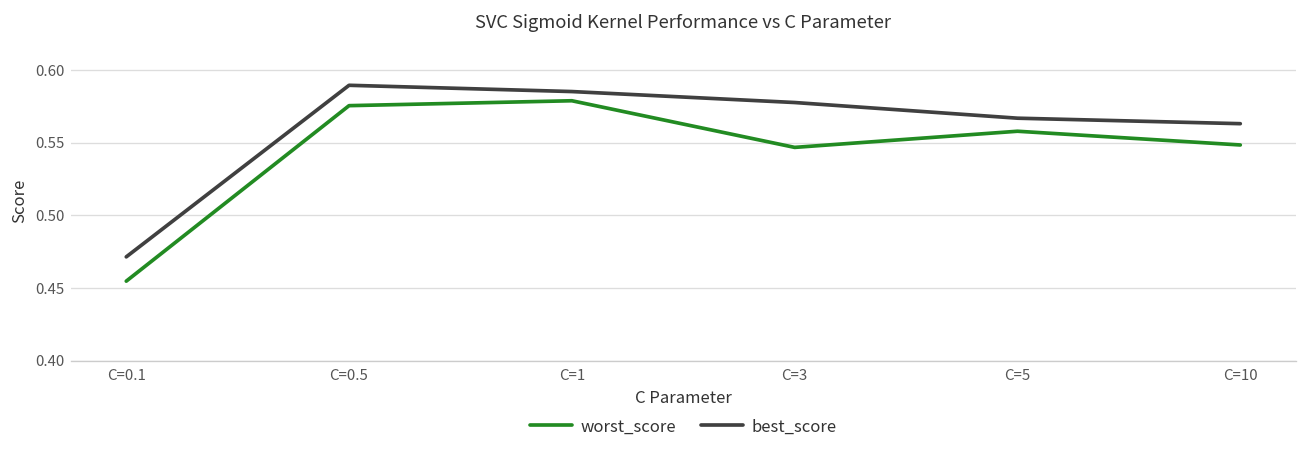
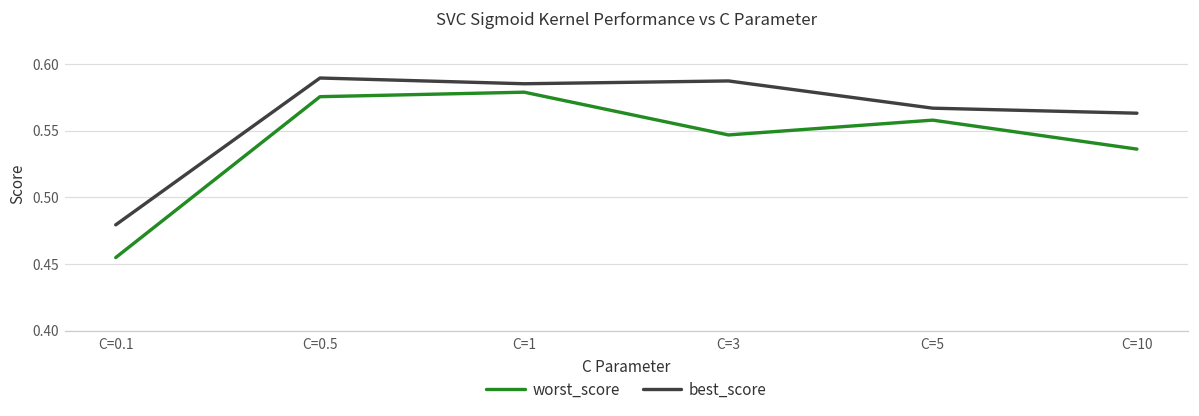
best_score, C=0.1: 0.471 -> 0.479
best_score, C=3: 0.578 -> 0.587
worst_score, C=10: 0.548 -> 0.536
